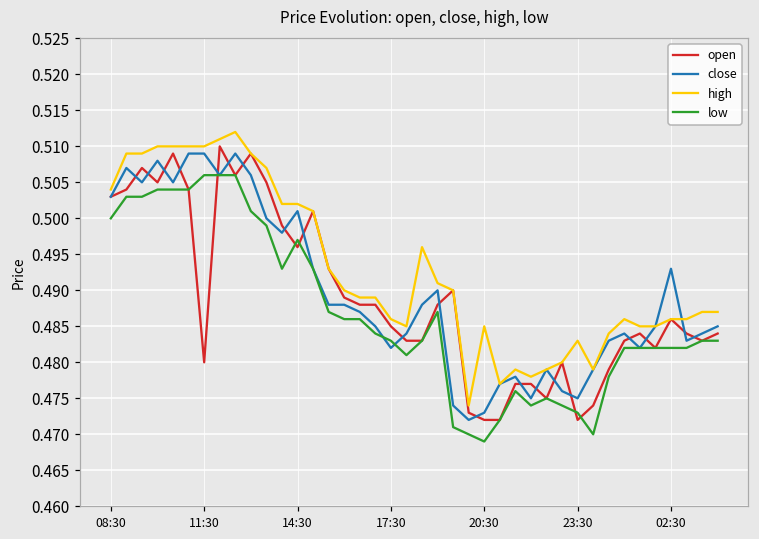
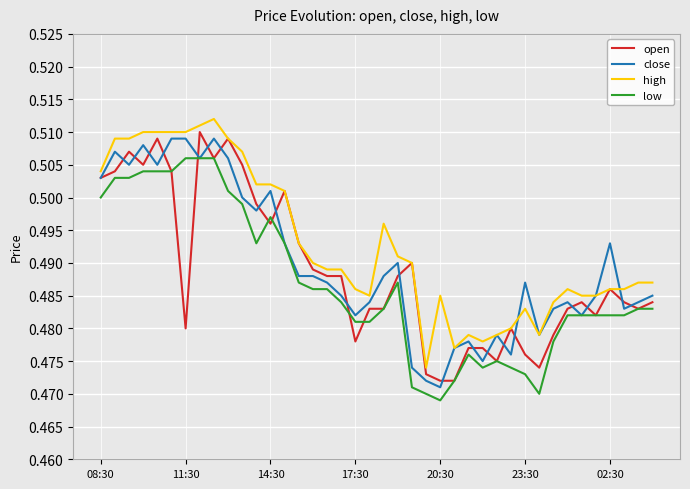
open, 17:30: 0.485 -> 0.478
low, 17:30: 0.483 -> 0.481
close, 20:30: 0.473 -> 0.471
open, 23:30: 0.472 -> 0.476
close, 23:30: 0.475 -> 0.487
